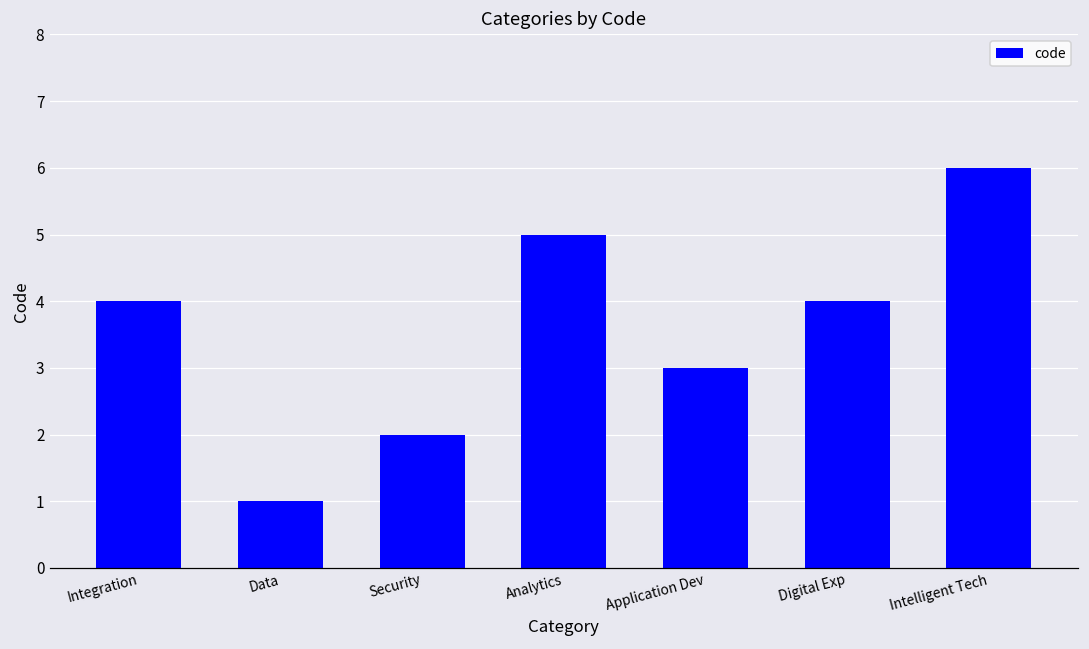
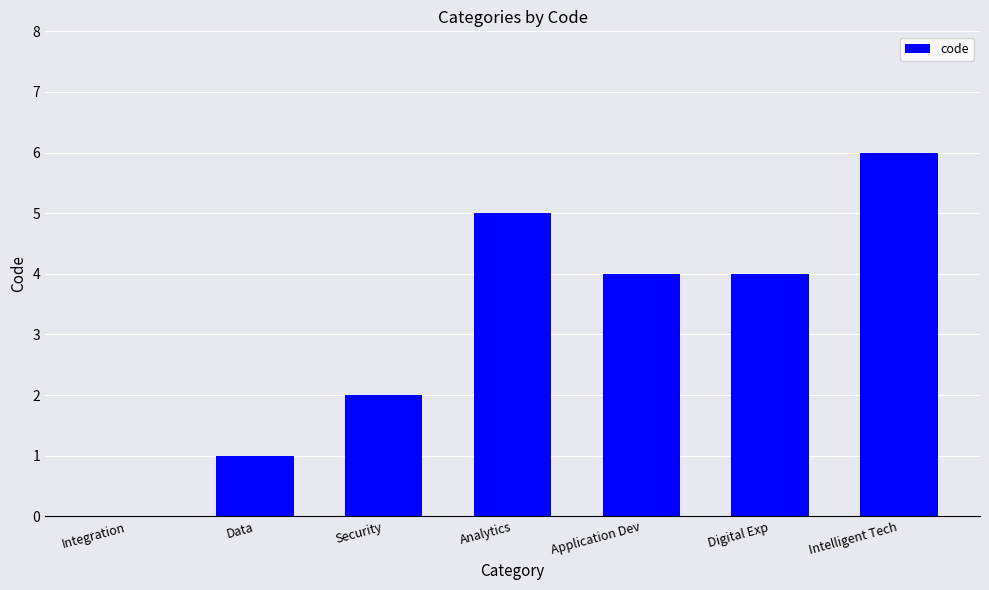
Integration: 4 -> 0
Application Dev: 3 -> 4
